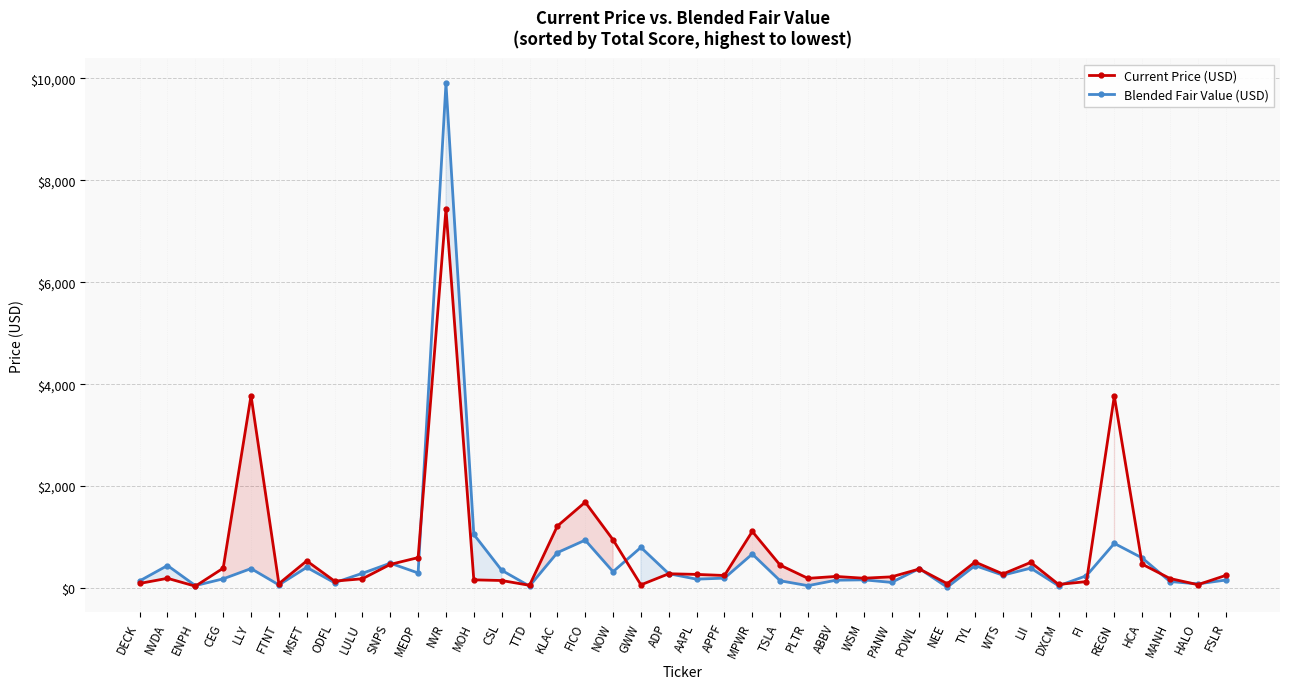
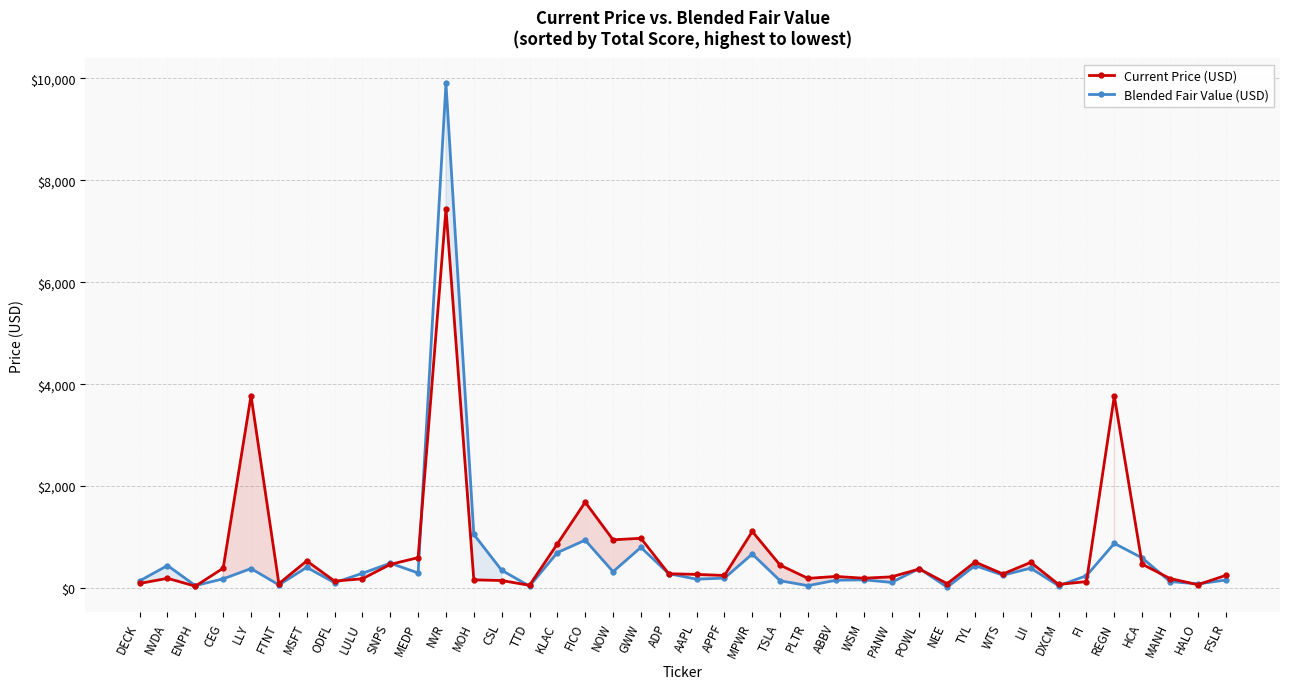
Current Price (USD), KLAC: $1,200 -> $900
Current Price (USD), GWW: $100 -> $1,000
